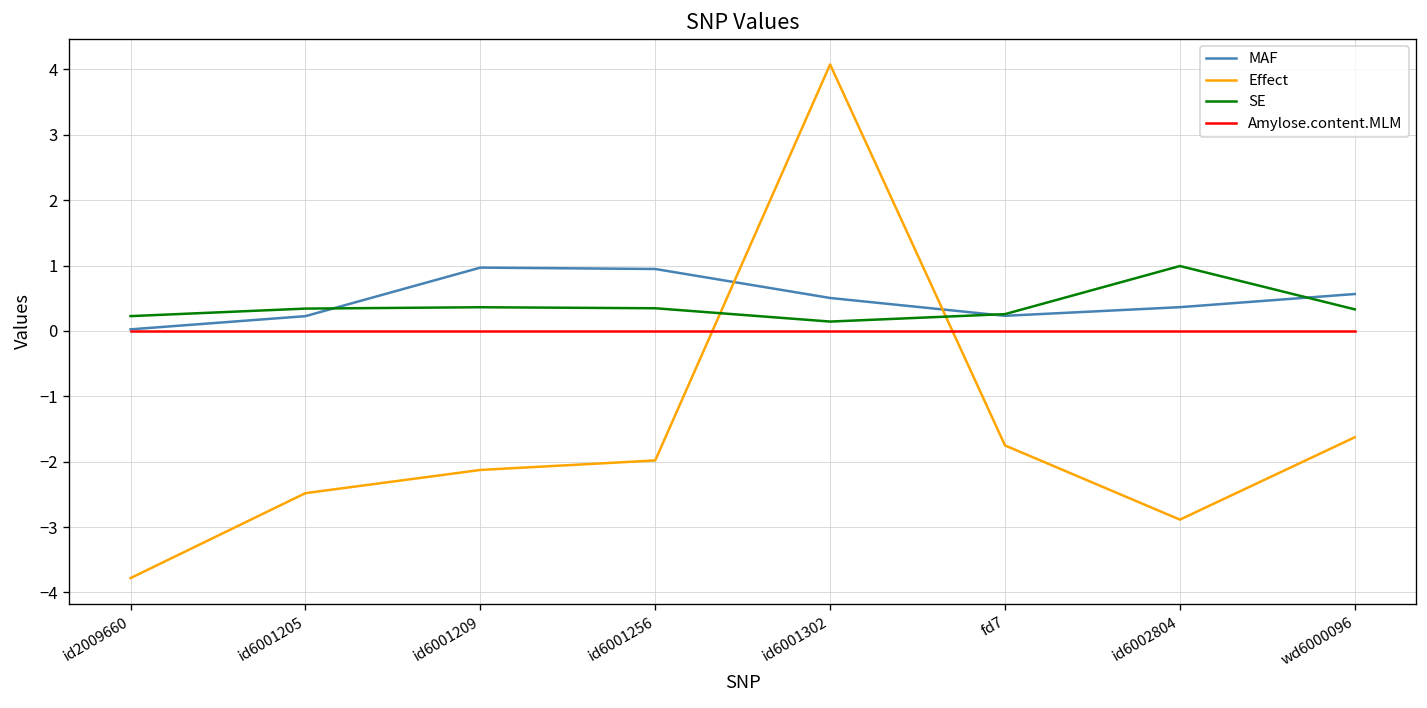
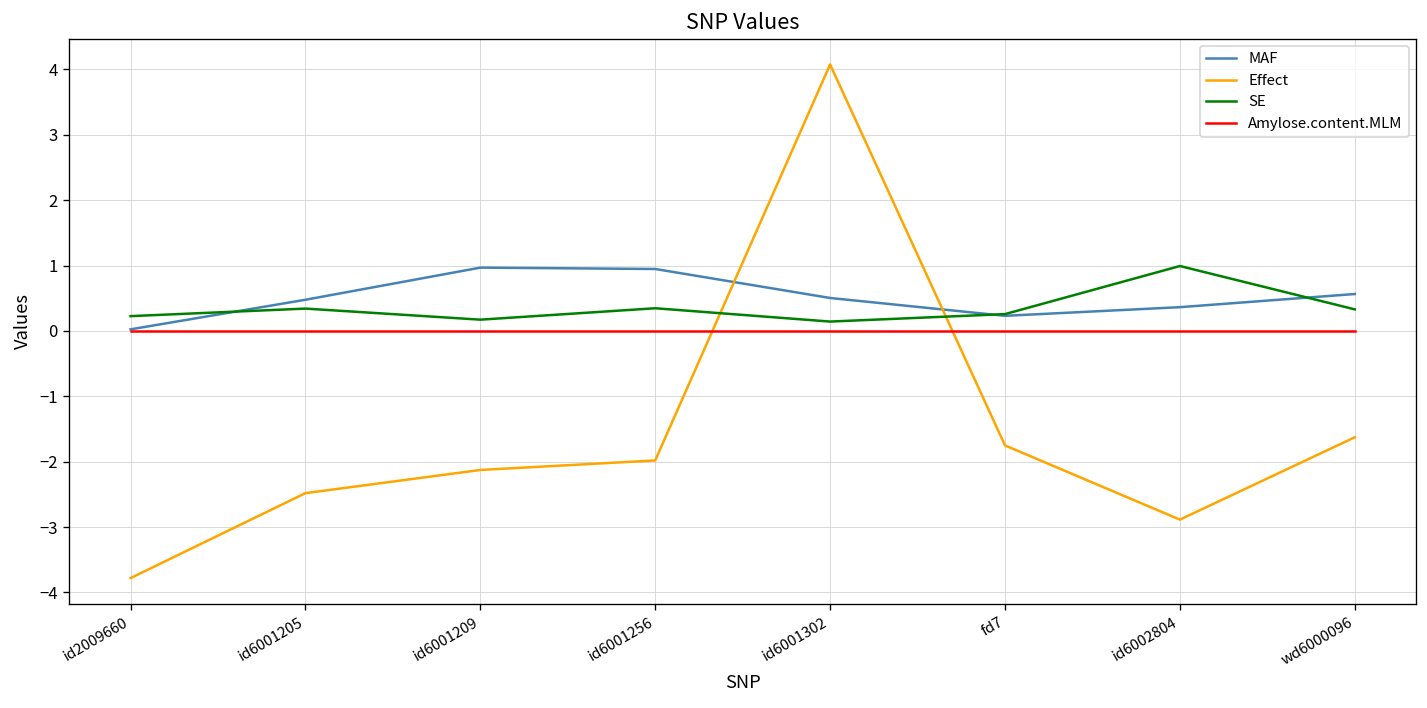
MAF, id6001205: 0.2 -> 0.5
SE, id6001209: 0.4 -> 0.2
